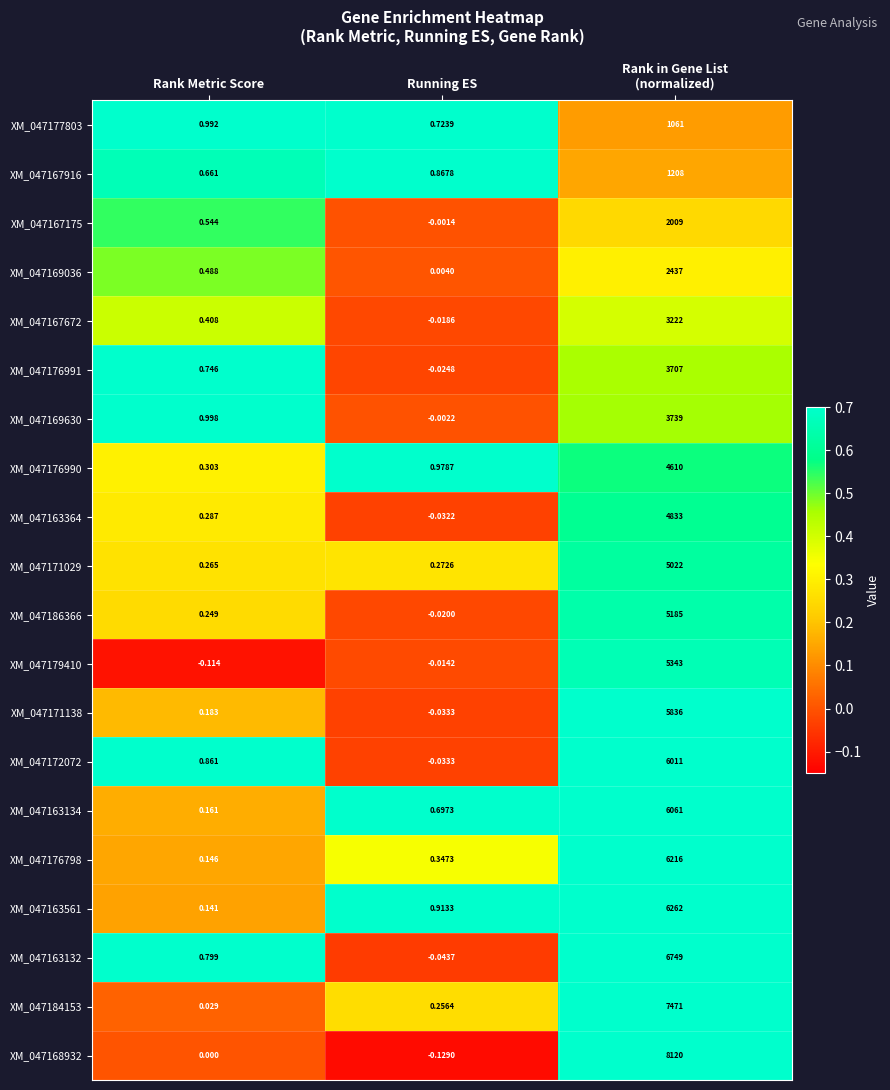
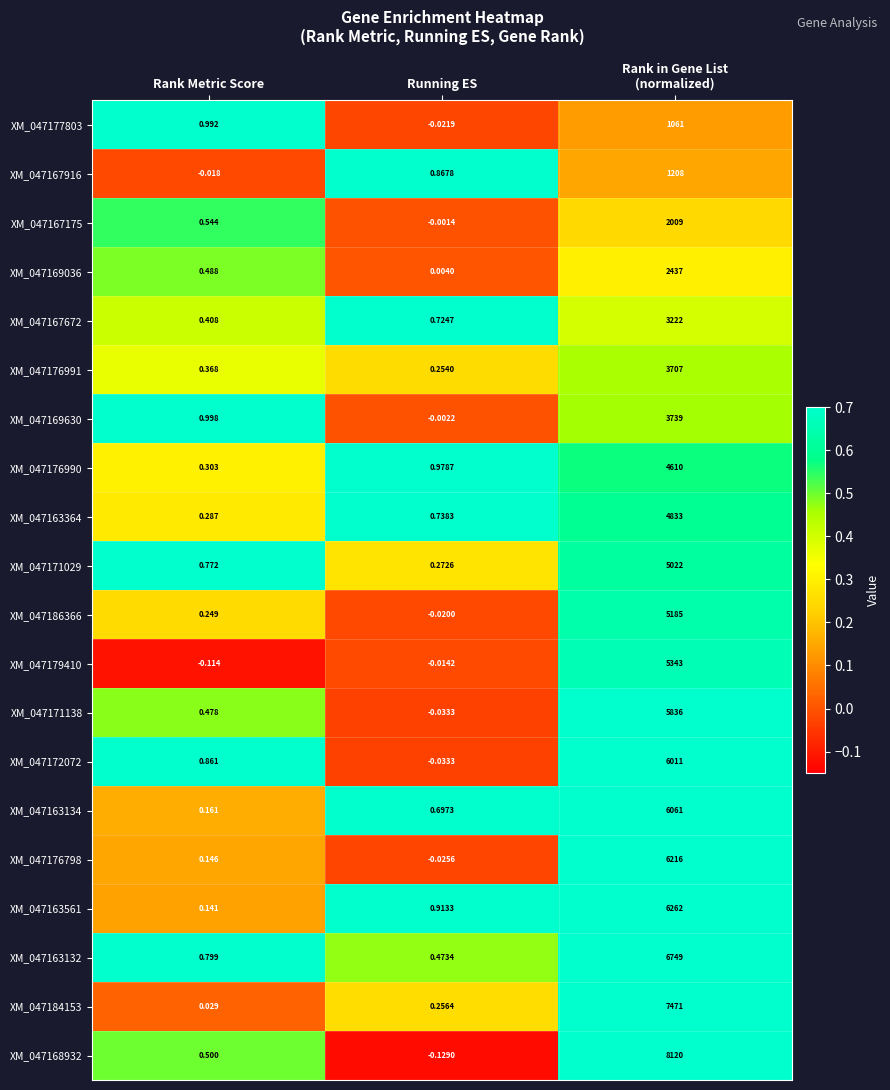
XM_047177803, Running ES: 0.7239 -> -0.0219
XM_047167916, Rank Metric Score: 0.661 -> -0.018
XM_047167672, Running ES: -0.0186 -> 0.7247
XM_047176991, Rank Metric Score: 0.746 -> 0.368
XM_047176991, Running ES: -0.0248 -> 0.2540
XM_047163364, Running ES: -0.0322 -> 0.7383
XM_047171029, Rank Metric Score: 0.265 -> 0.772
XM_047171138, Rank Metric Score: 0.183 -> 0.478
XM_047176798, Running ES: 0.3473 -> -0.0256
XM_047163132, Running ES: -0.0437 -> 0.4734
XM_047168932, Rank Metric Score: 0.000 -> 0.500
